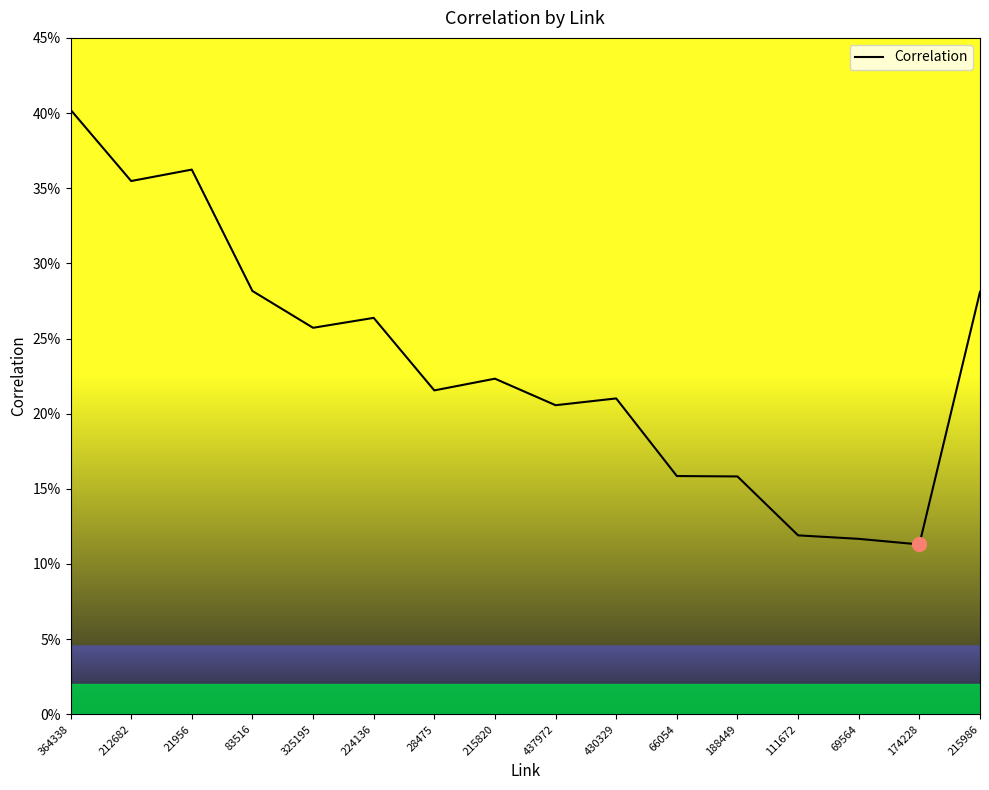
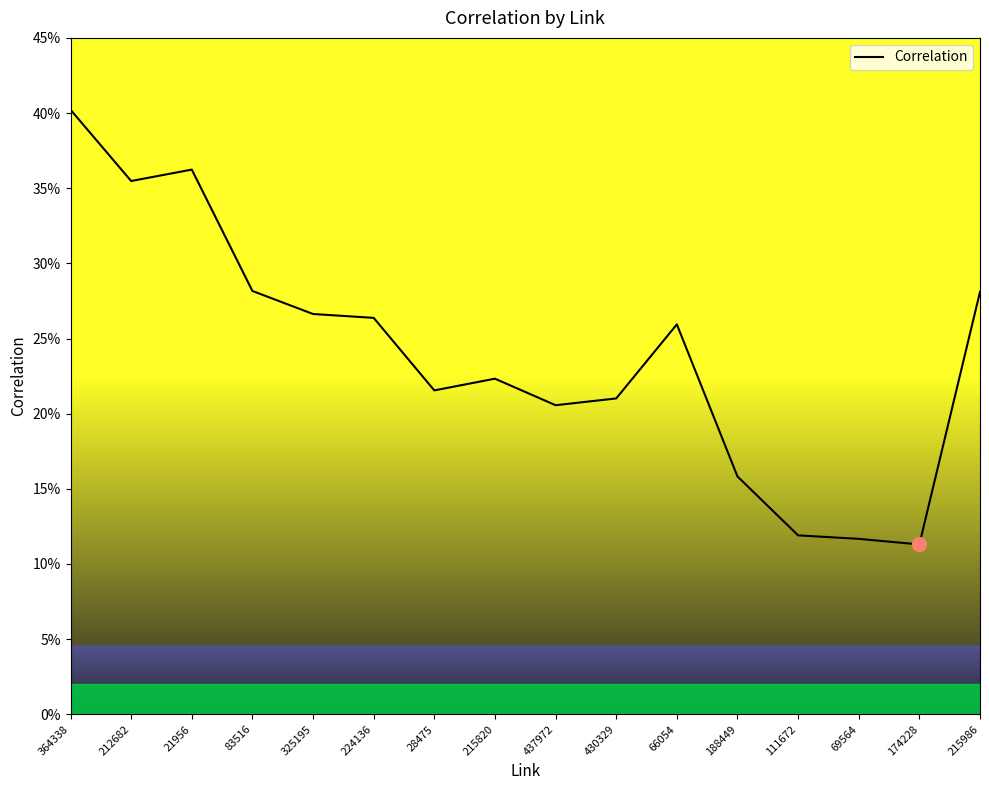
Correlation, 325195: 25.7% -> 26.6%
Correlation, 66054: 15.9% -> 25.9%
